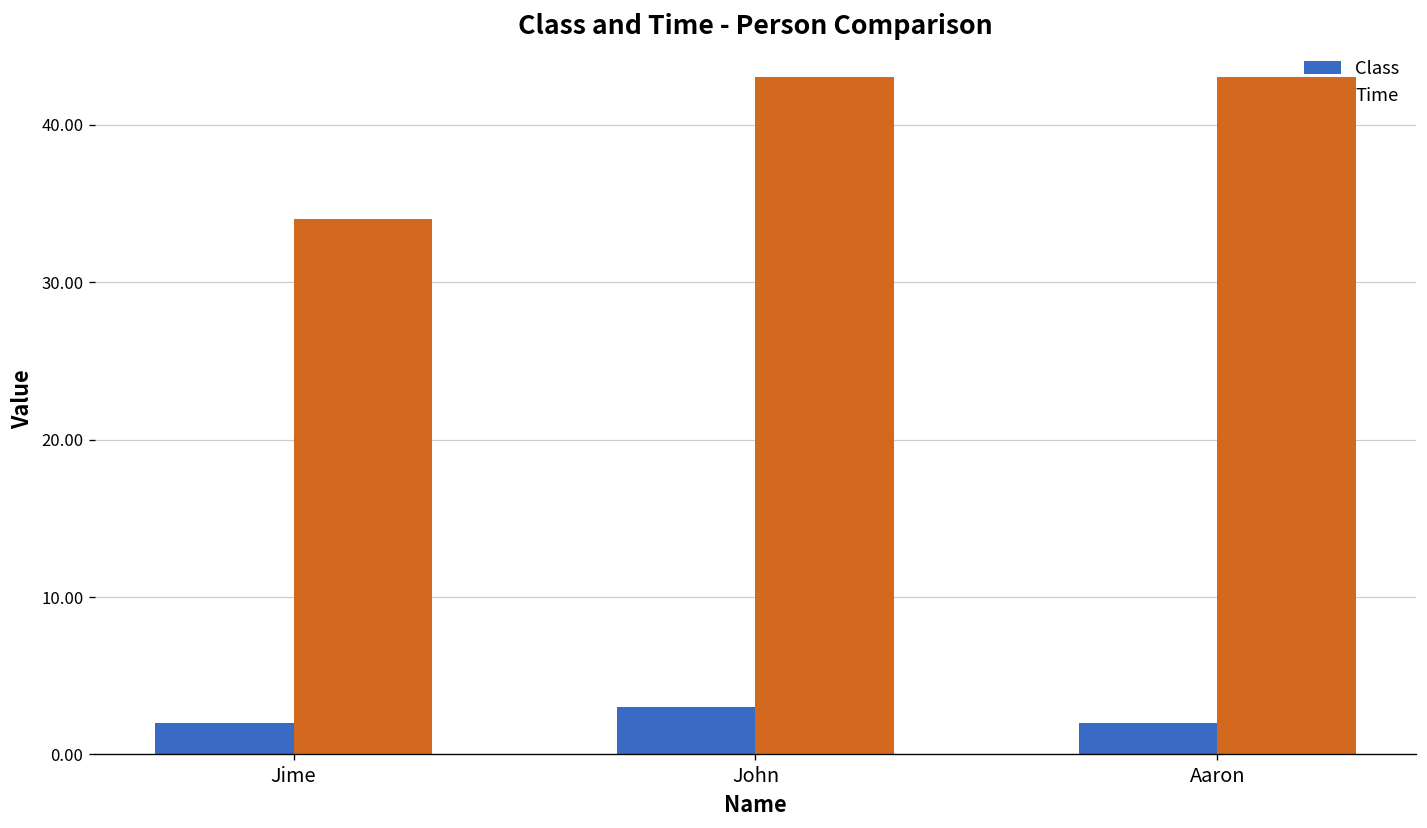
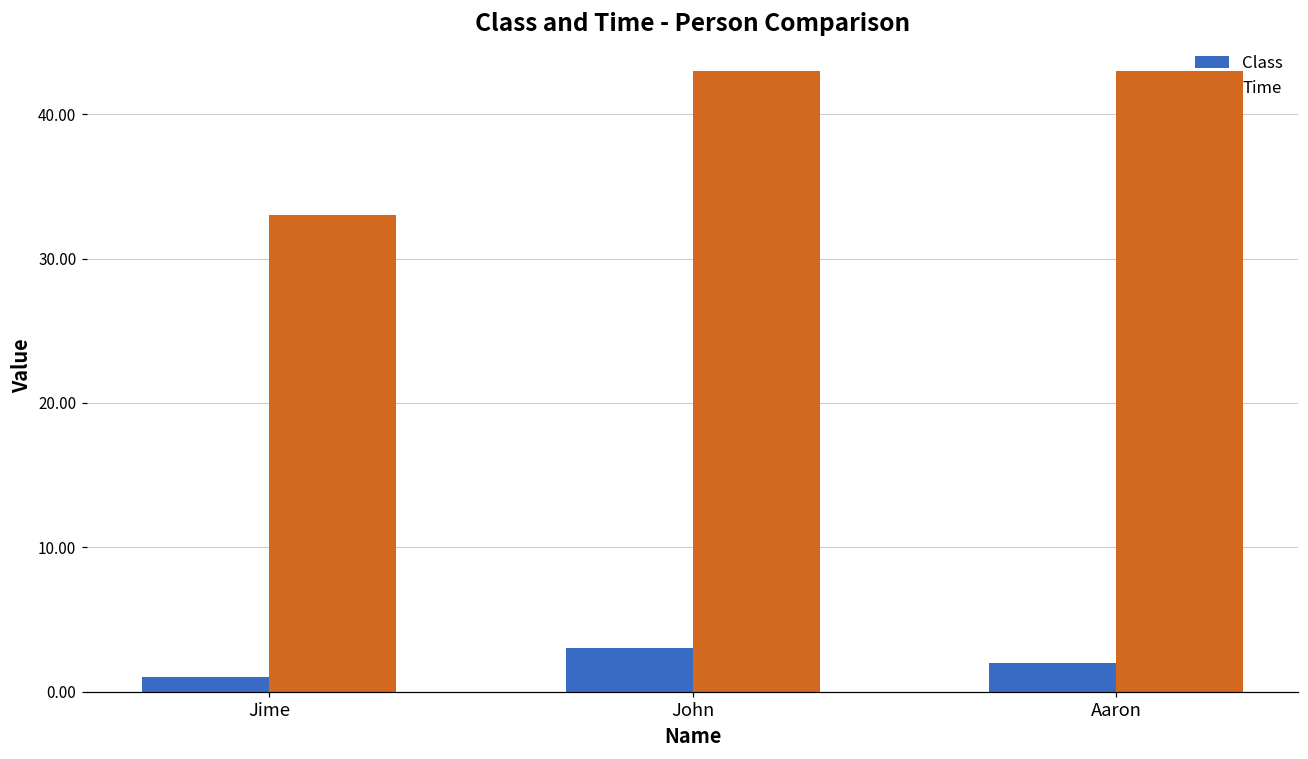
Class, Jime: 2 -> 1
Time, Jime: 34 -> 33
